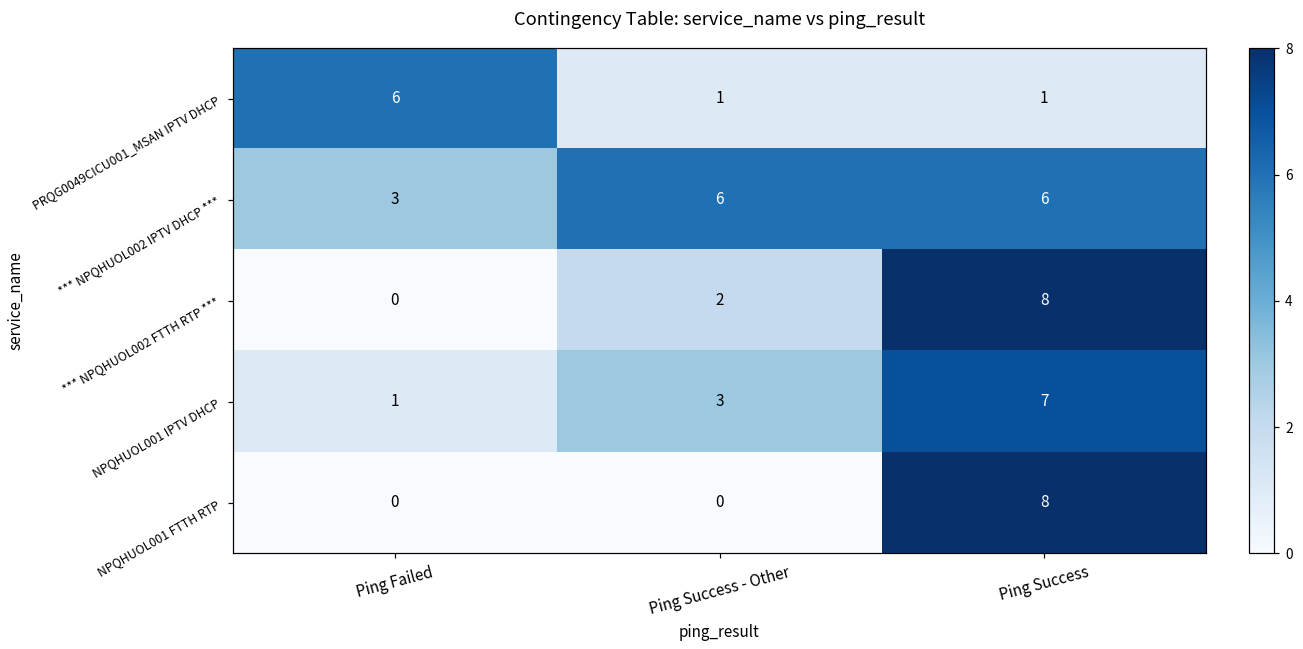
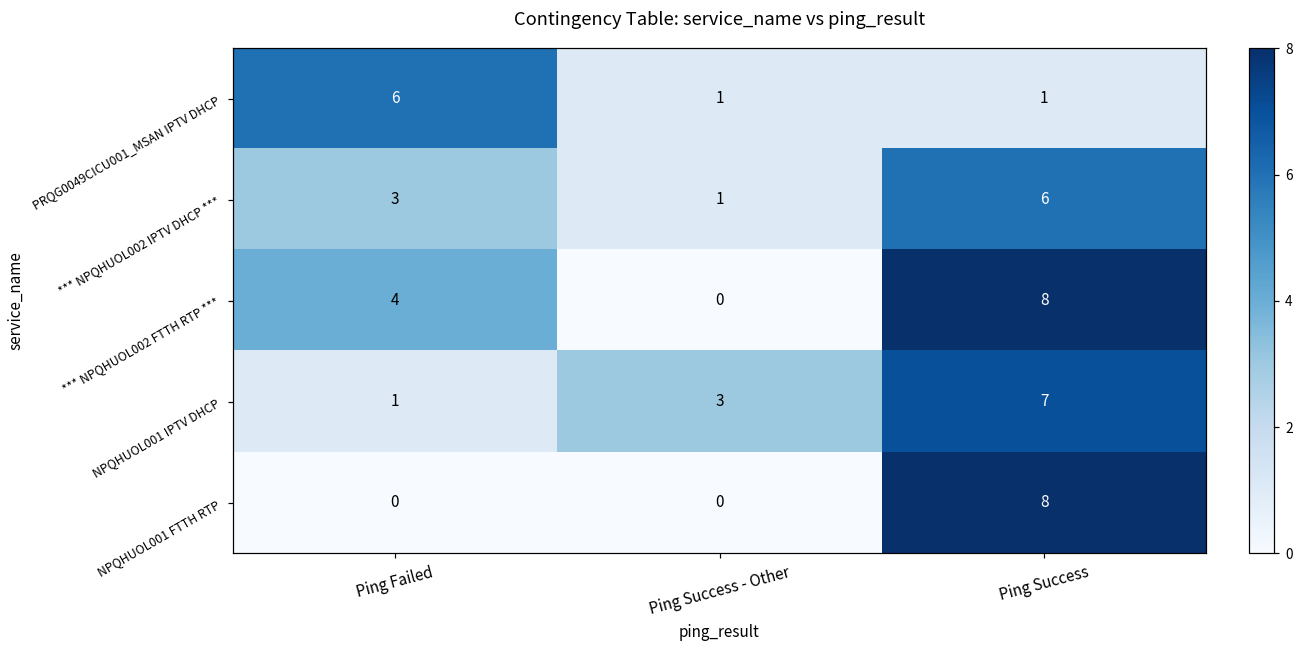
*** NPQHUOL002 IPTV DHCP ***, Ping Success - Other: 6 -> 1
*** NPQHUOL002 FTTH RTP ***, Ping Failed: 0 -> 4
*** NPQHUOL002 FTTH RTP ***, Ping Success - Other: 2 -> 0
